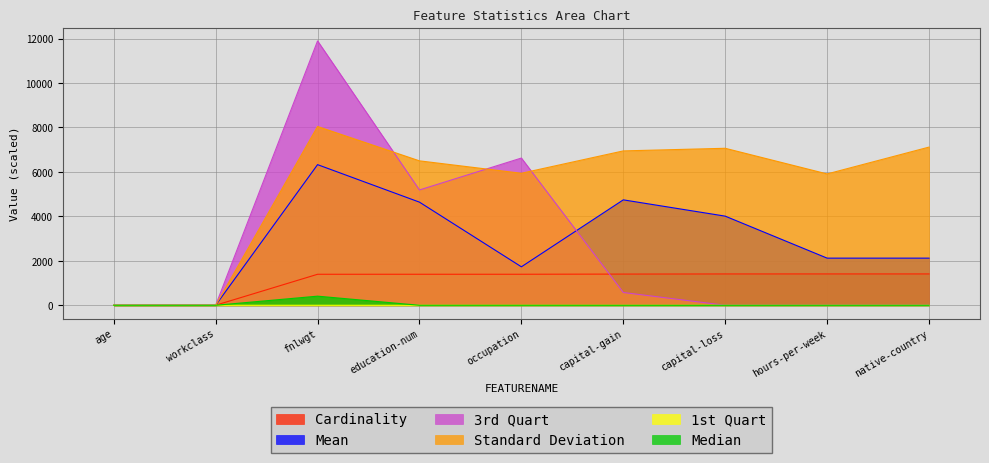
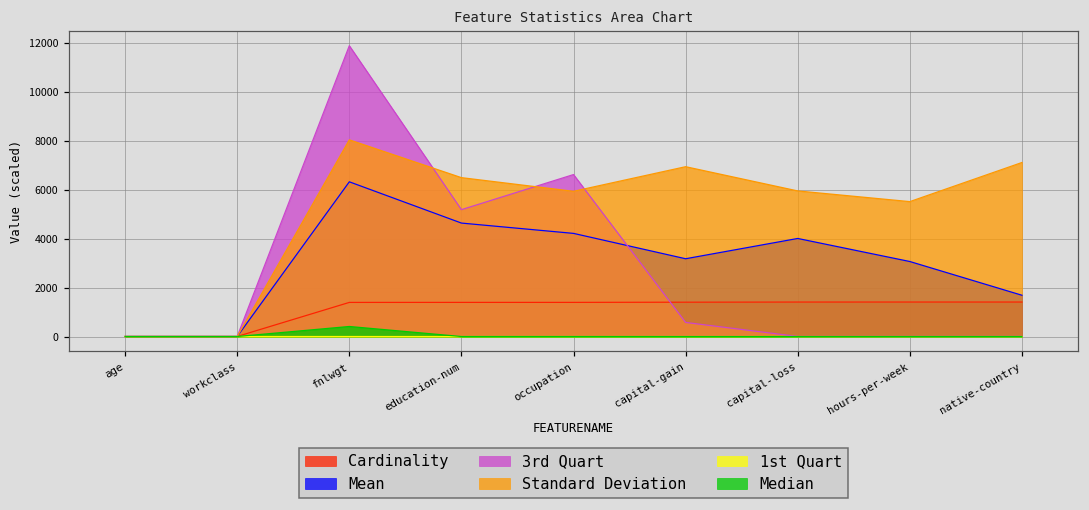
Mean, occupation: 1700 -> 4200
Mean, capital-gain: 4700 -> 3200
Standard Deviation, capital-loss: 7100 -> 6000
Mean, hours-per-week: 2100 -> 3100
Standard Deviation, hours-per-week: 5900 -> 5500
Mean, native-country: 2100 -> 1700
